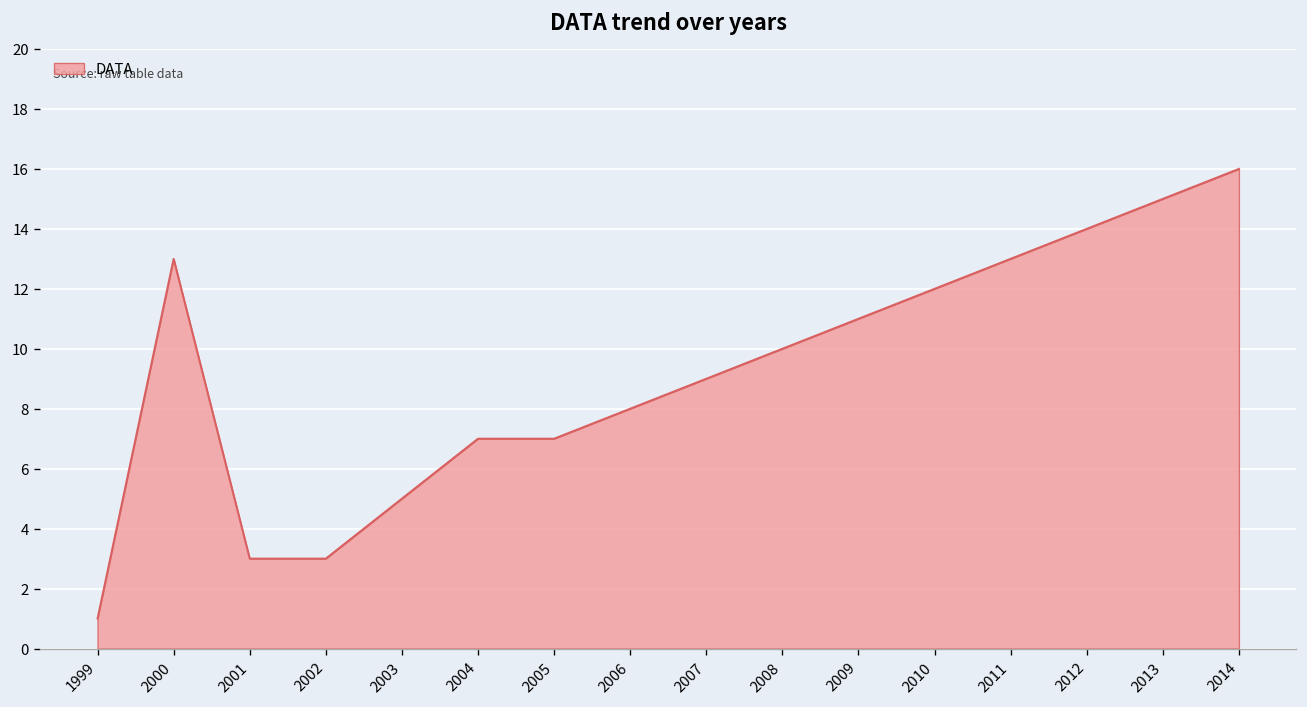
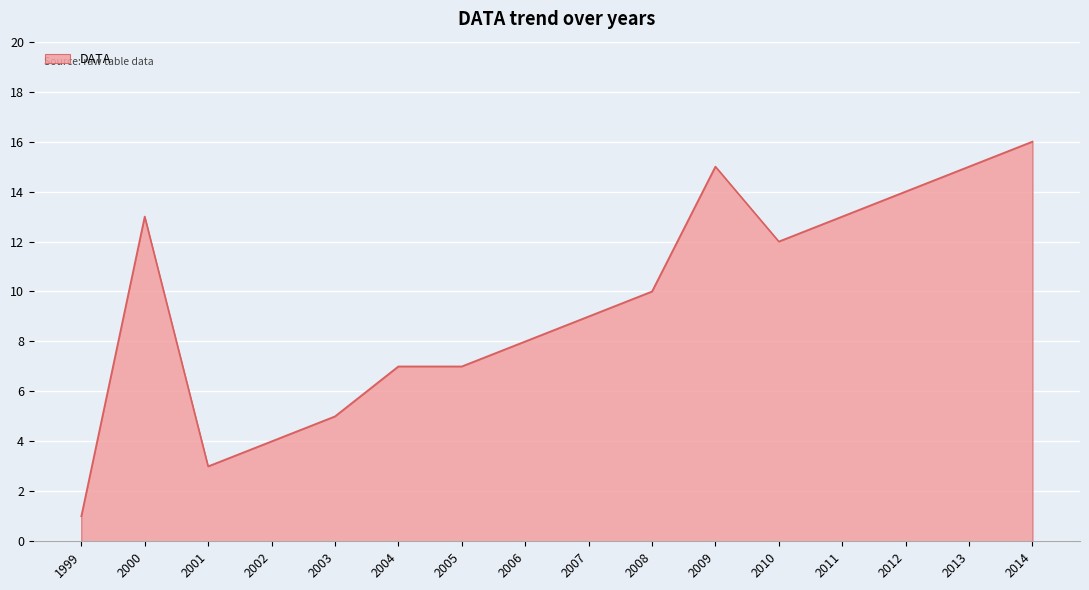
2002: 3 -> 4
2009: 11 -> 15
